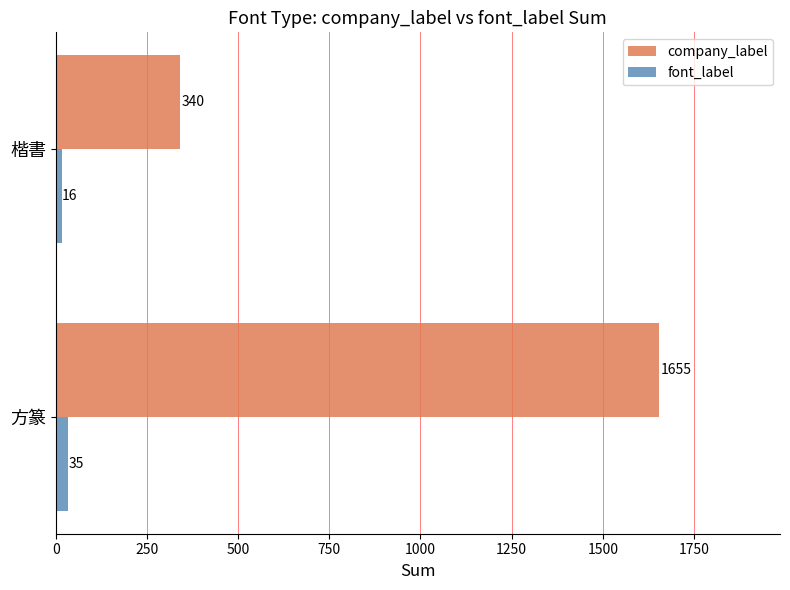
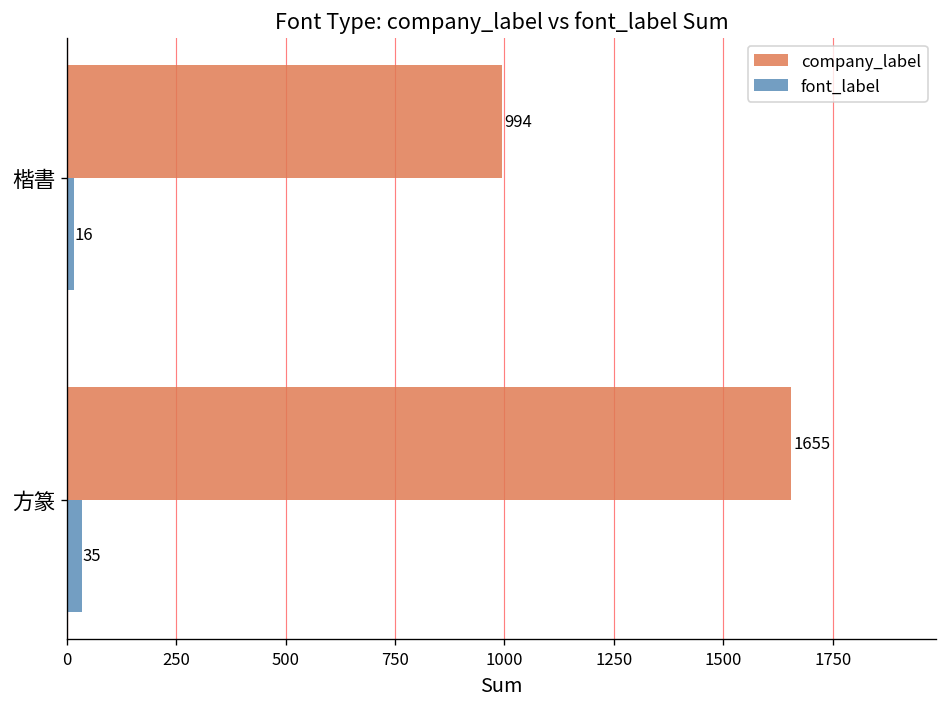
company_label, 楷書: 340 -> 994
